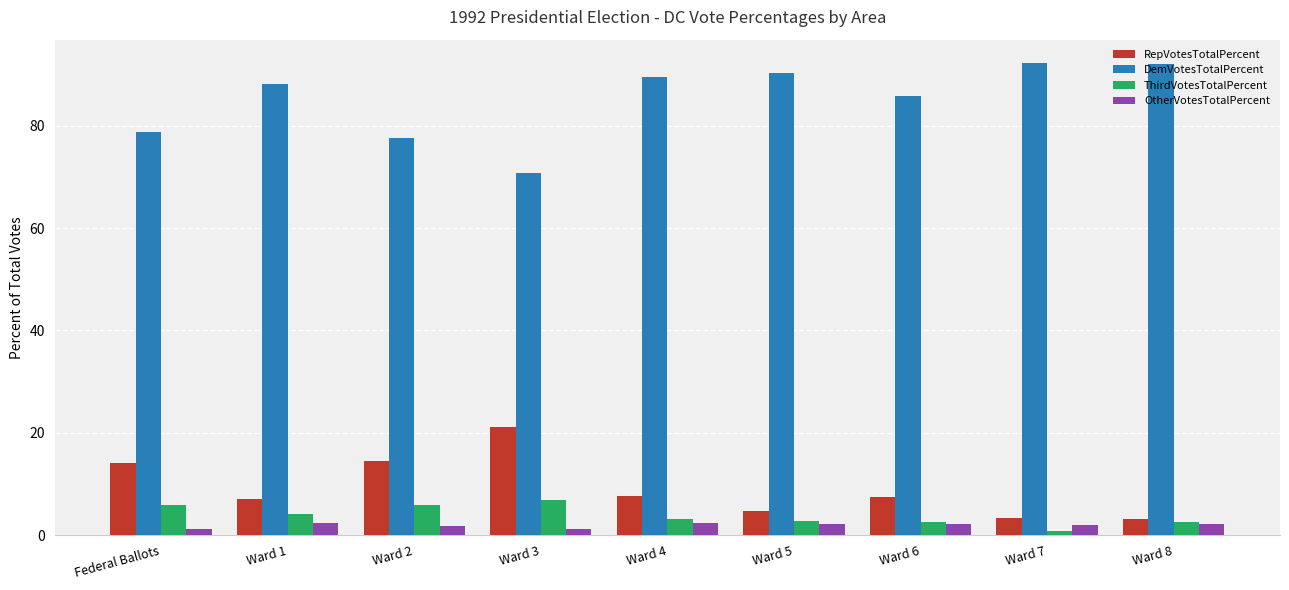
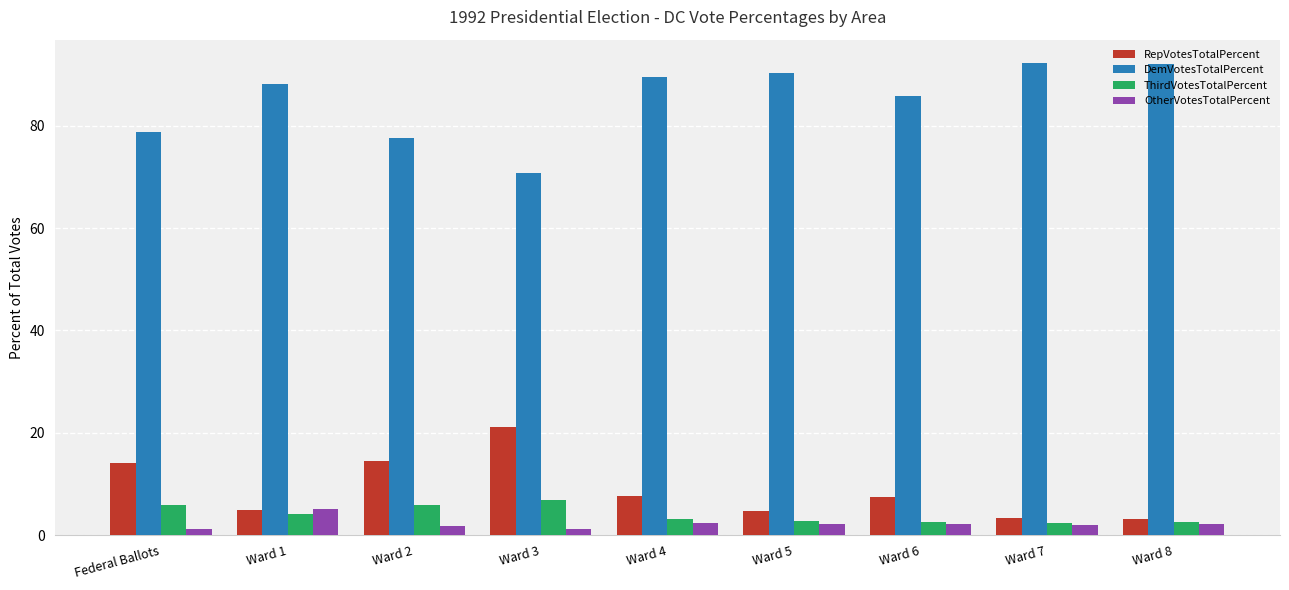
RepVotesTotalPercent, Ward 1: 7 -> 5
OtherVotesTotalPercent, Ward 1: 2 -> 5
ThirdVotesTotalPercent, Ward 7: 1 -> 2
